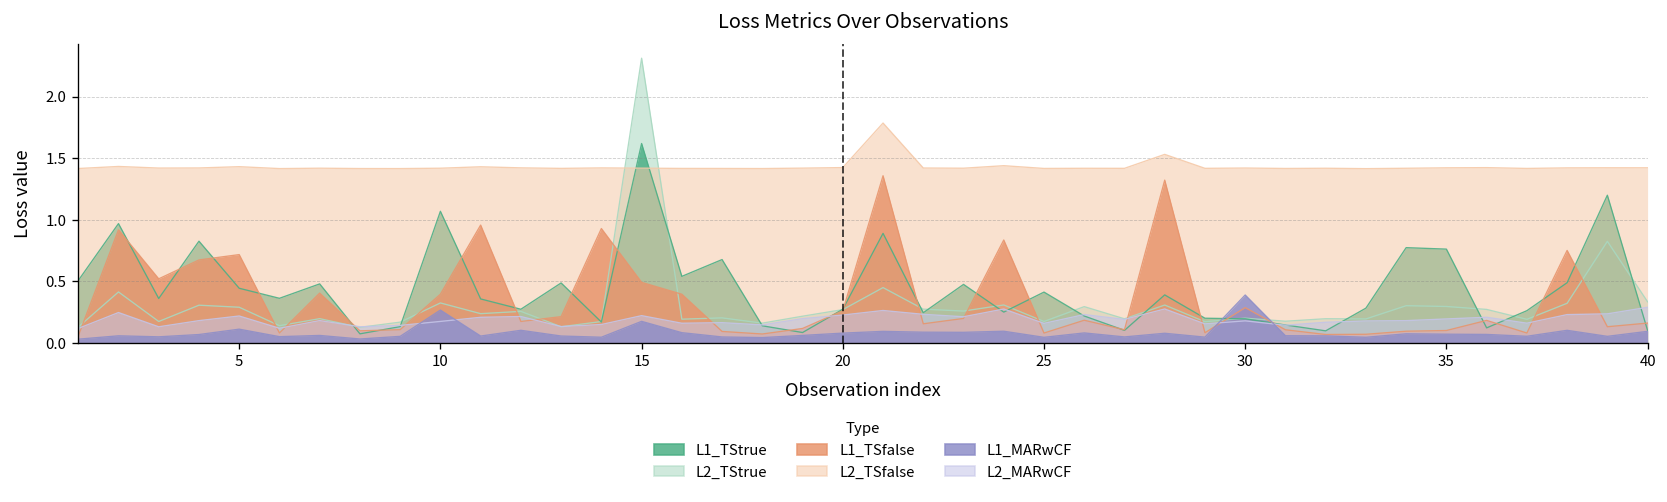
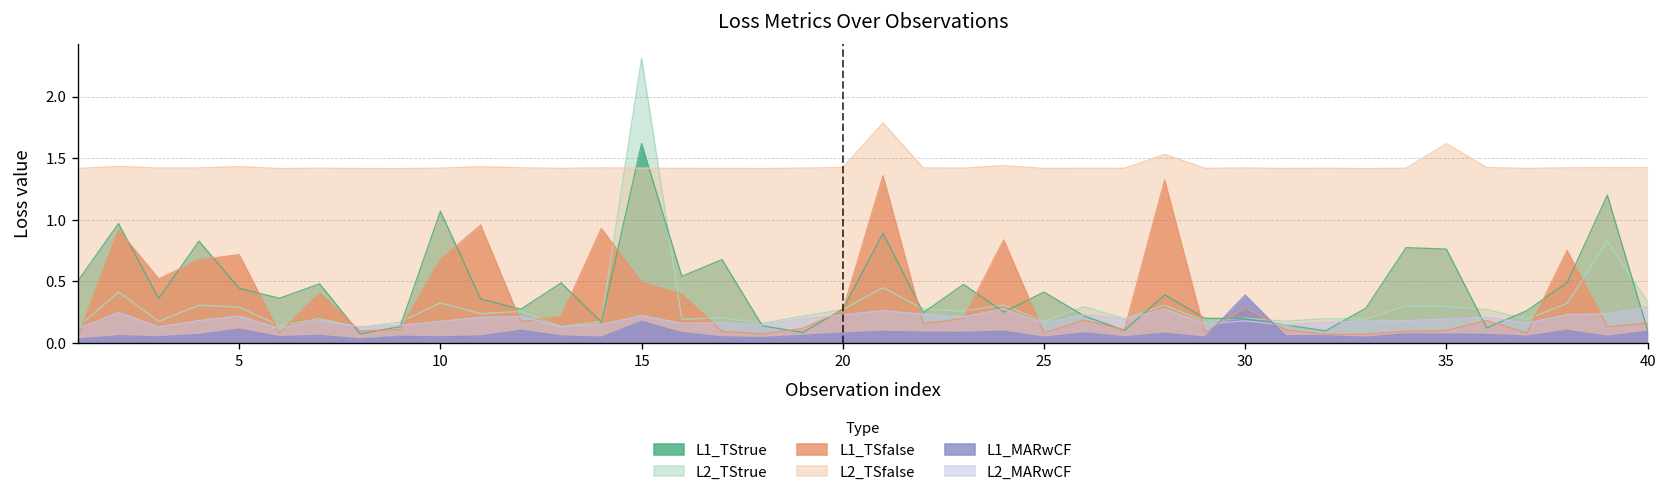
L1_TSfalse, 10: 0.40 -> 0.68
L1_MARwCF, 10: 0.27 -> 0.05
L2_TSfalse, 35: 1.42 -> 1.62
